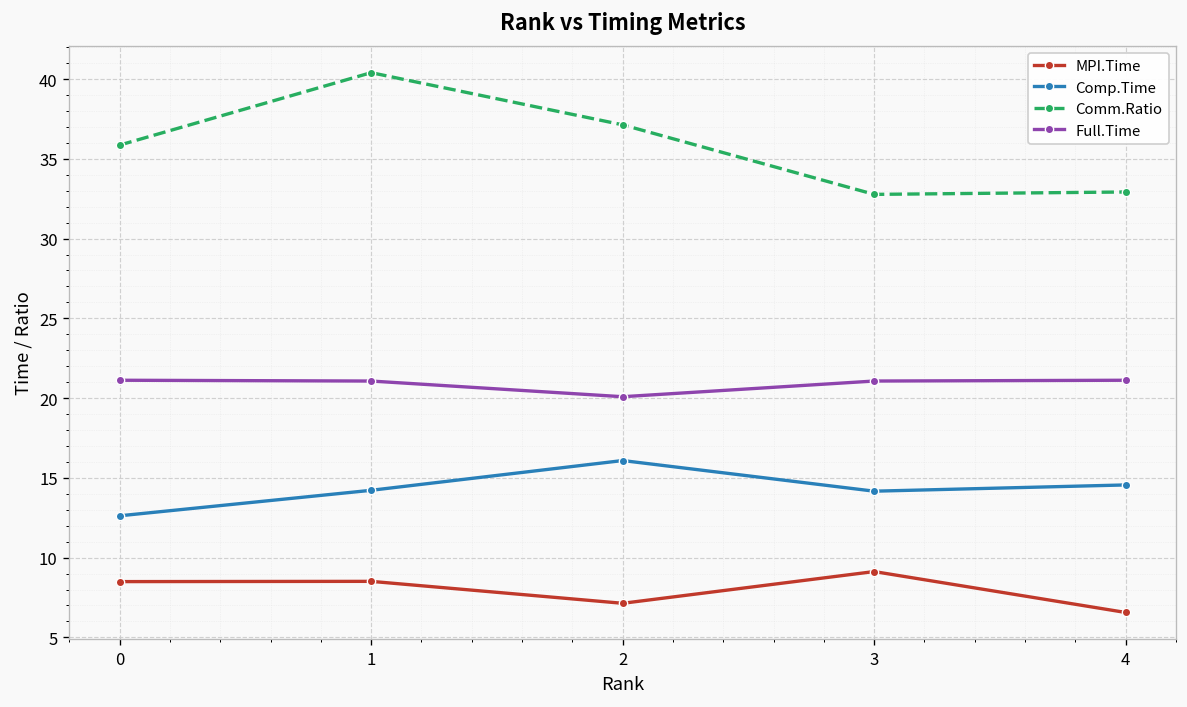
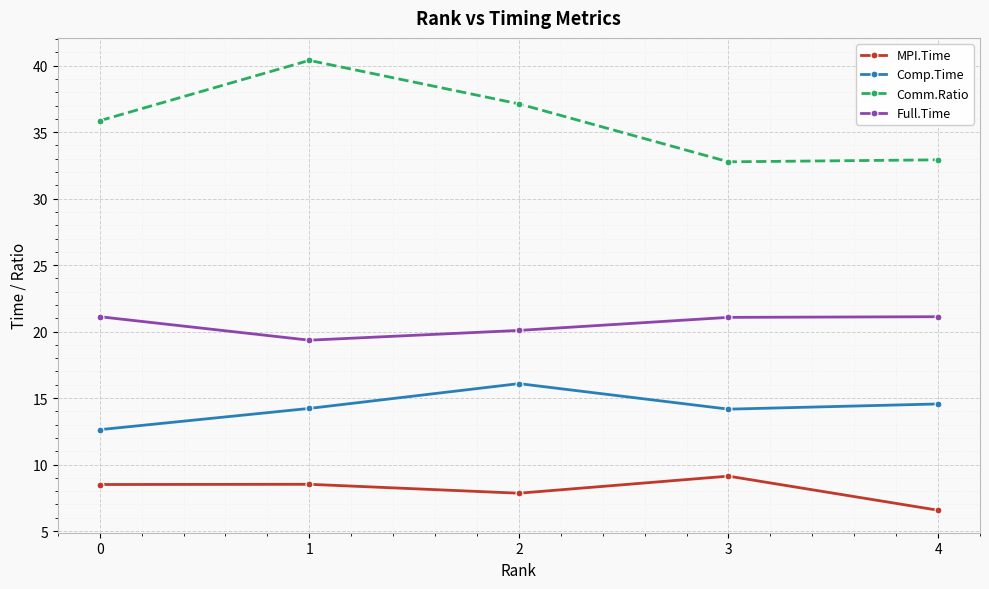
Full.Time, 1: 21.1 -> 19.4
MPI.Time, 2: 7.1 -> 7.8
